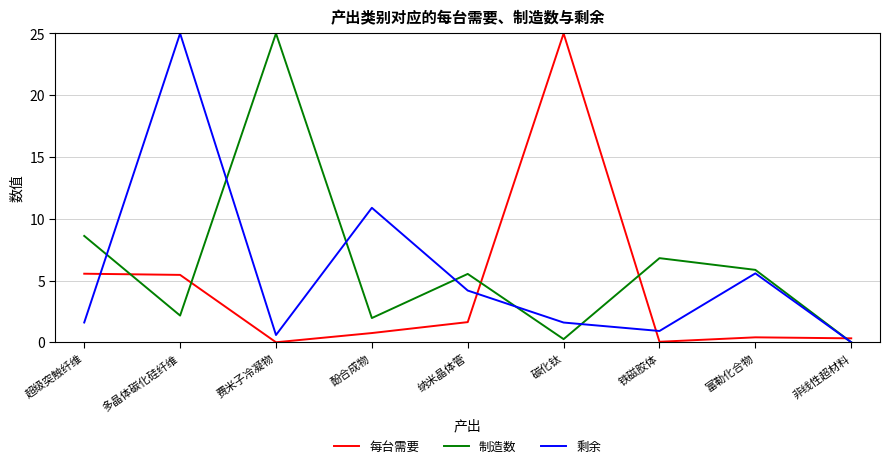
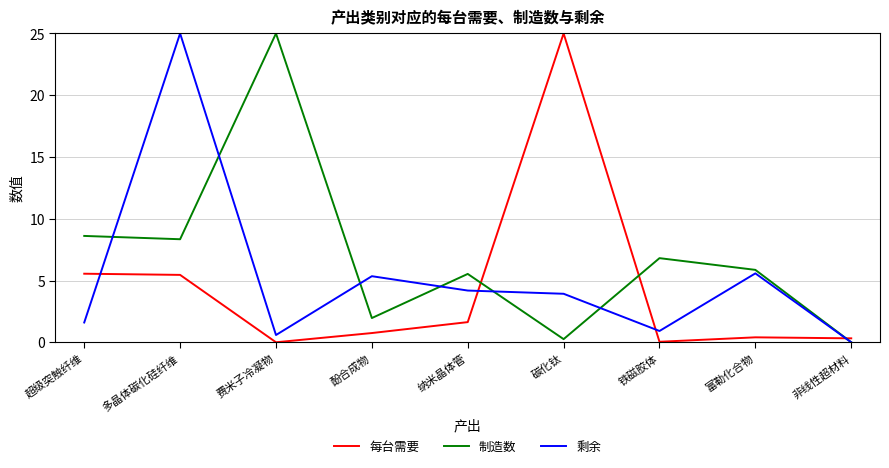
制造数, 多晶体碳化硅纤维: 2.2 -> 8.3
剩余, 酚合成物: 10.9 -> 5.3
剩余, 碳化钛: 1.6 -> 3.9
